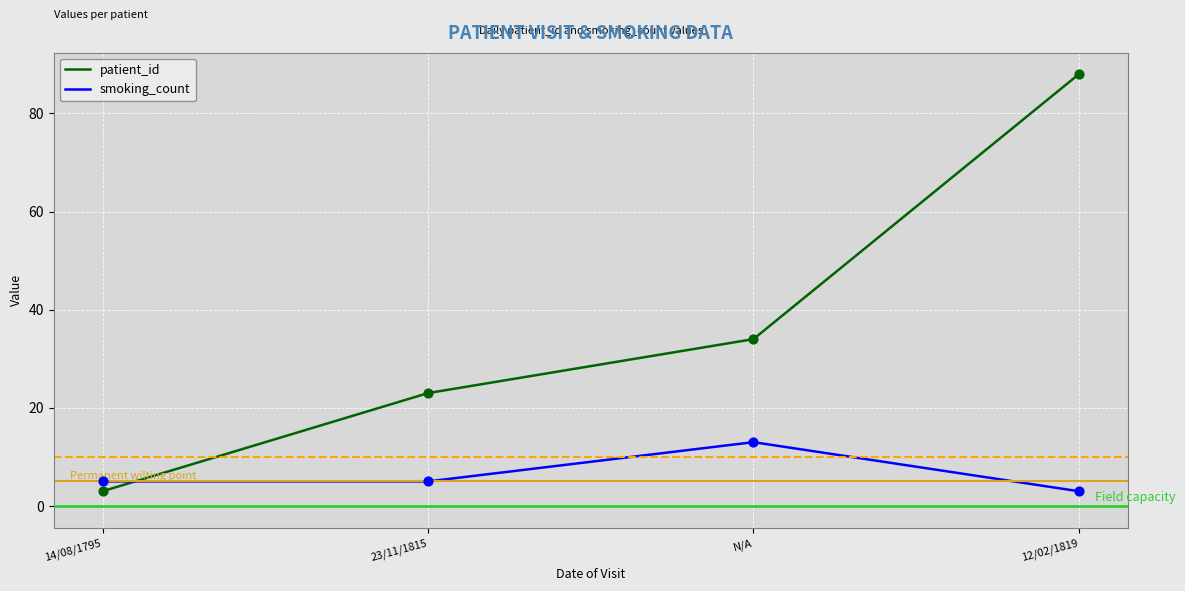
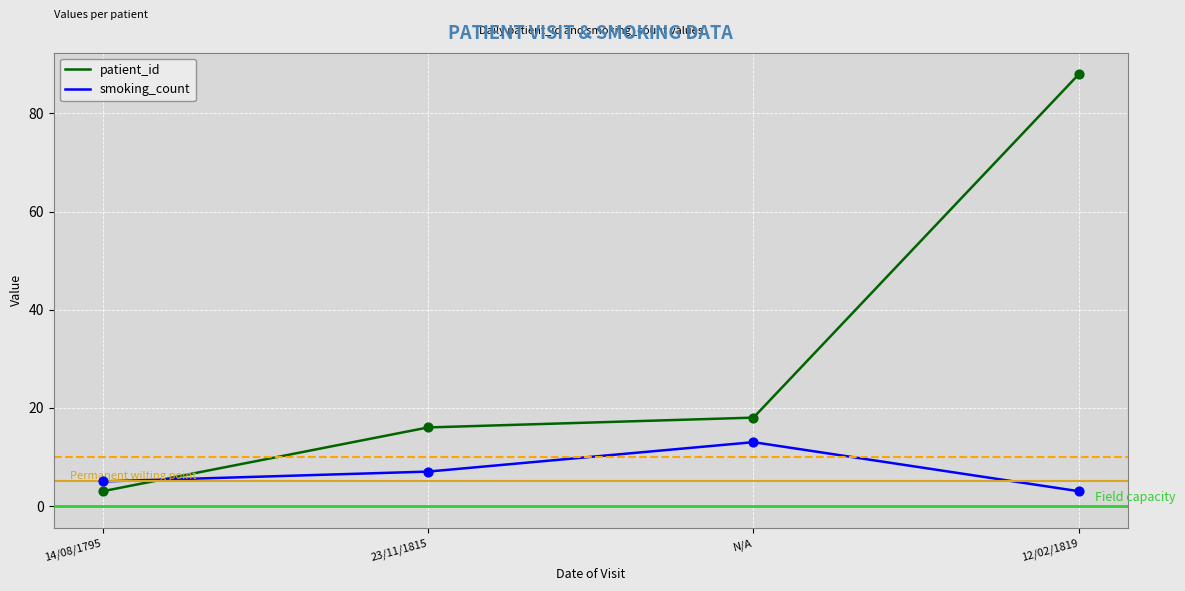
patient_id, 23/11/1815: 23 -> 16
smoking_count, 23/11/1815: 5 -> 7
patient_id, N/A: 34 -> 18
